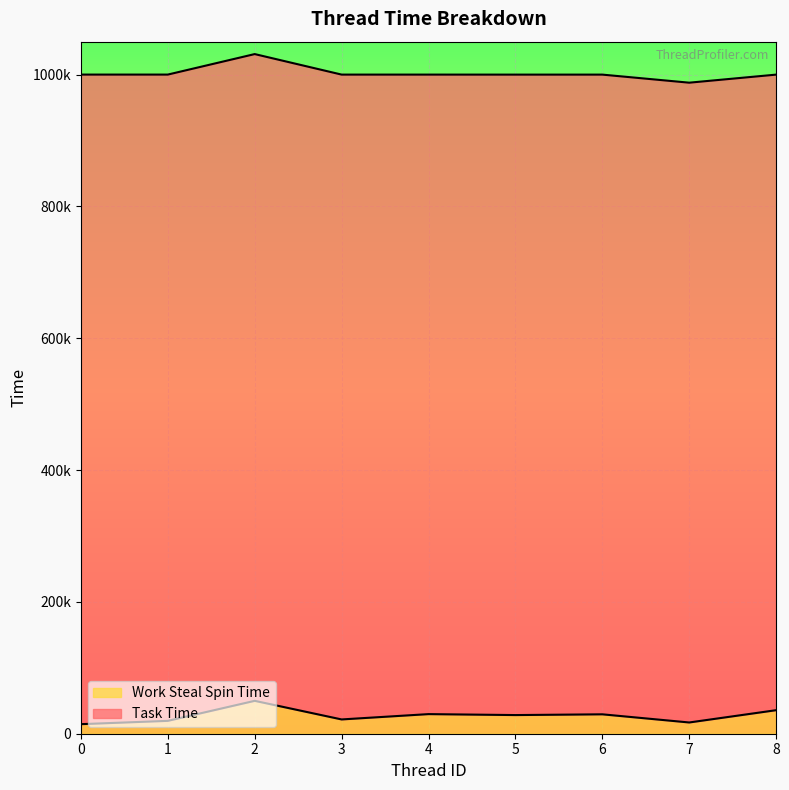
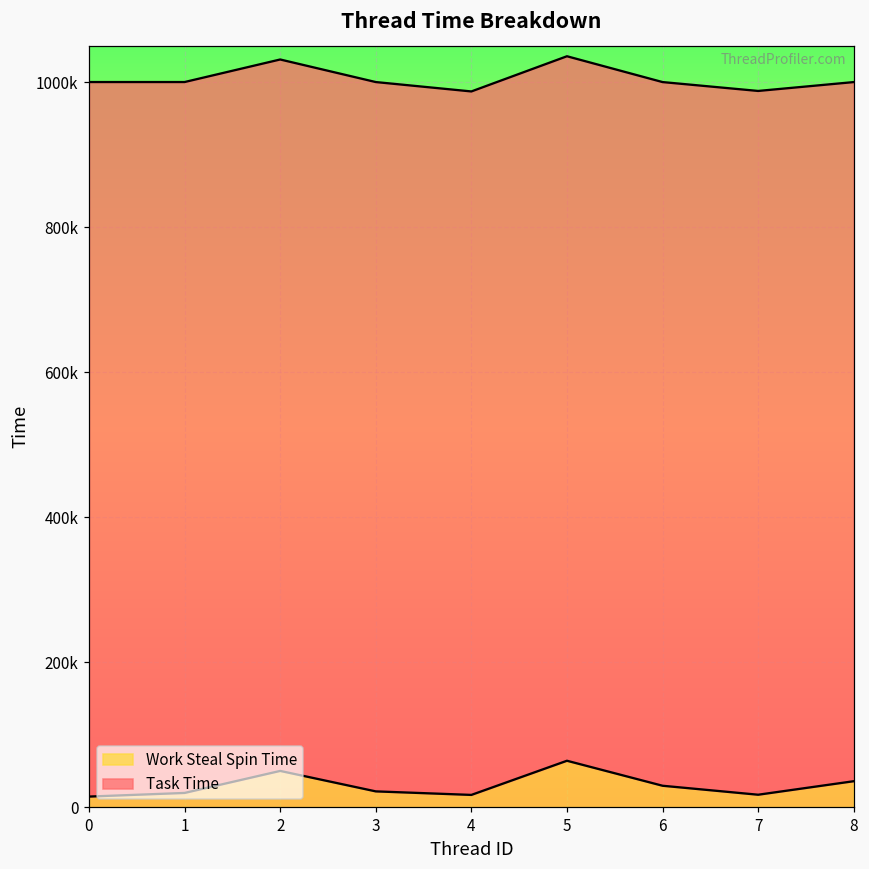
Work Steal Spin Time, 4: 30000 -> 20000
Work Steal Spin Time, 5: 30000 -> 60000
